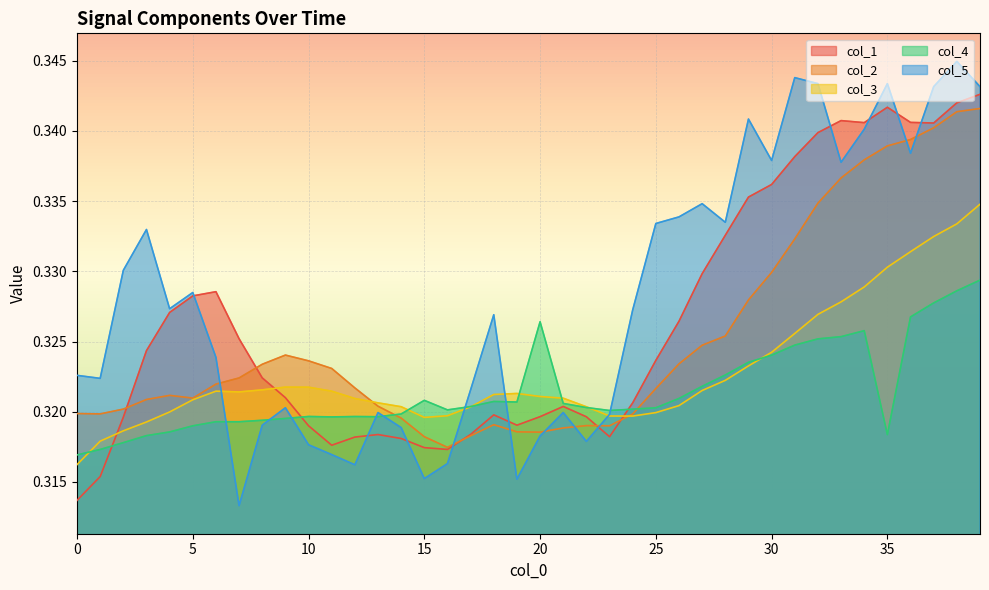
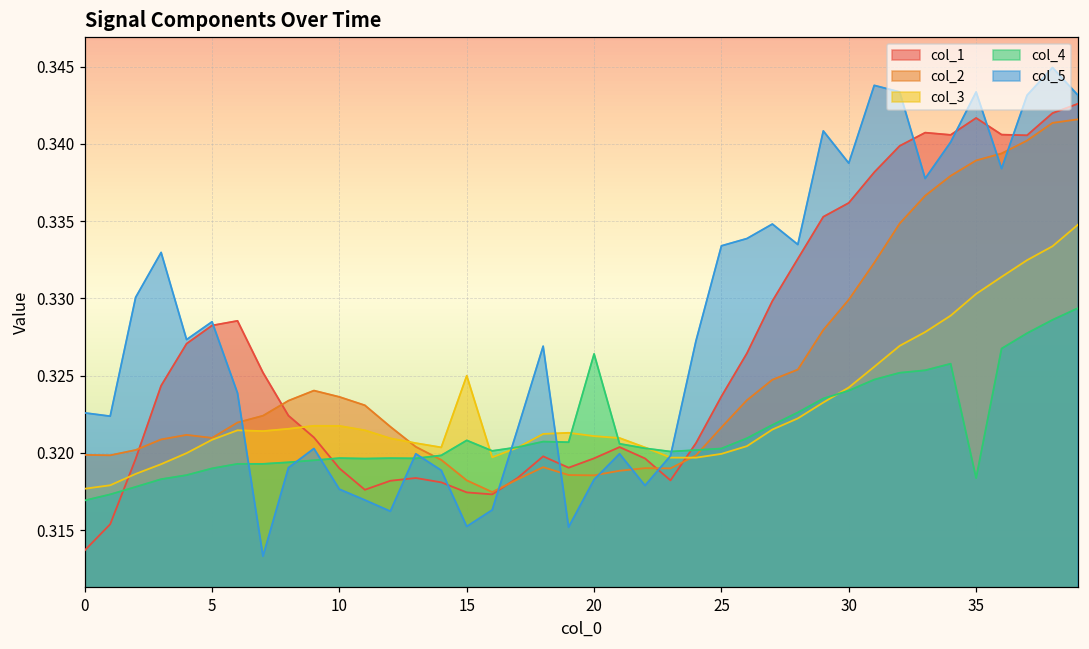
col_3, 0: 0.3162 -> 0.3177
col_3, 15: 0.3196 -> 0.3250
col_5, 30: 0.3379 -> 0.3388
